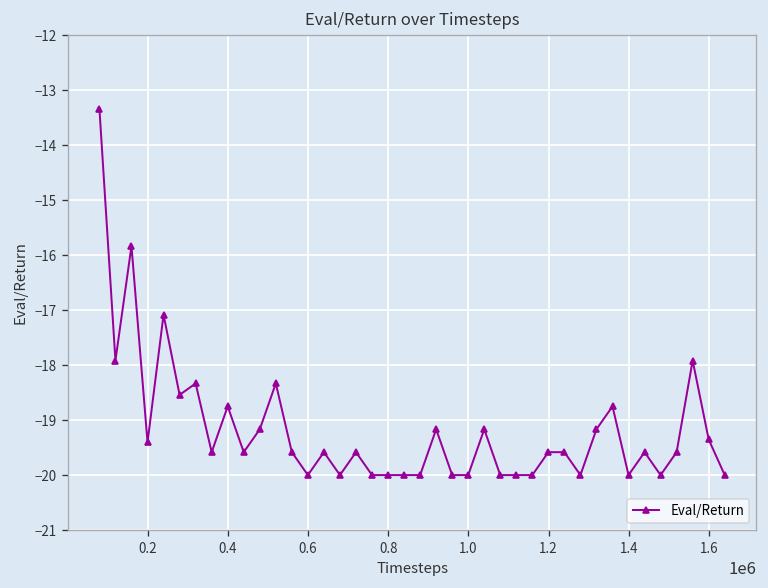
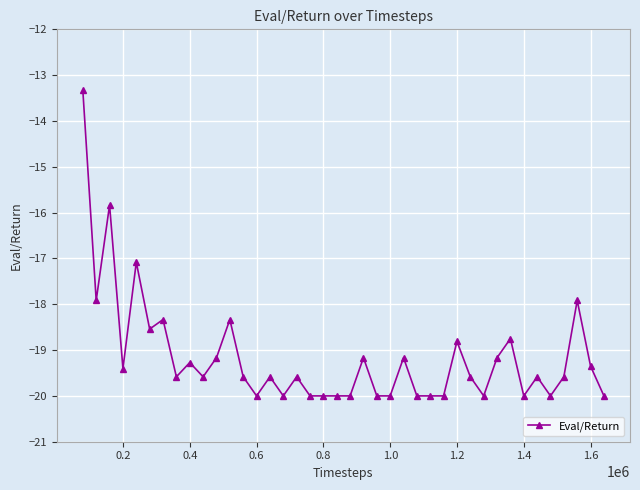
0.4: -18.8 -> -19.3
1.2: -19.6 -> -18.8
